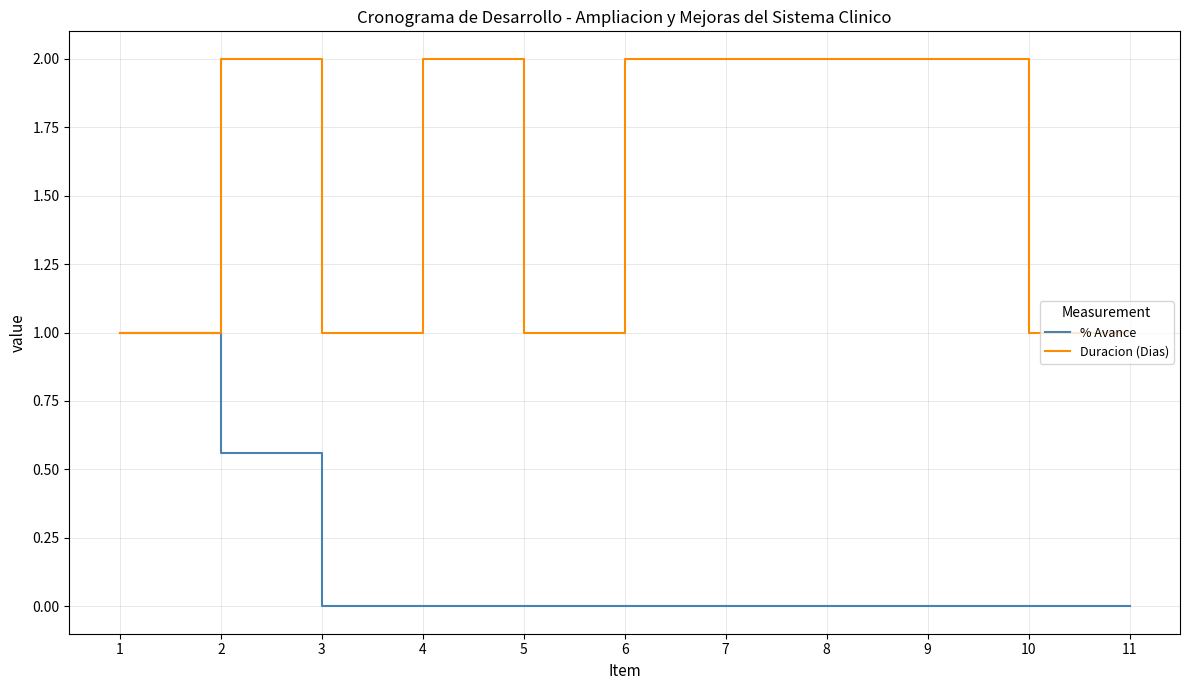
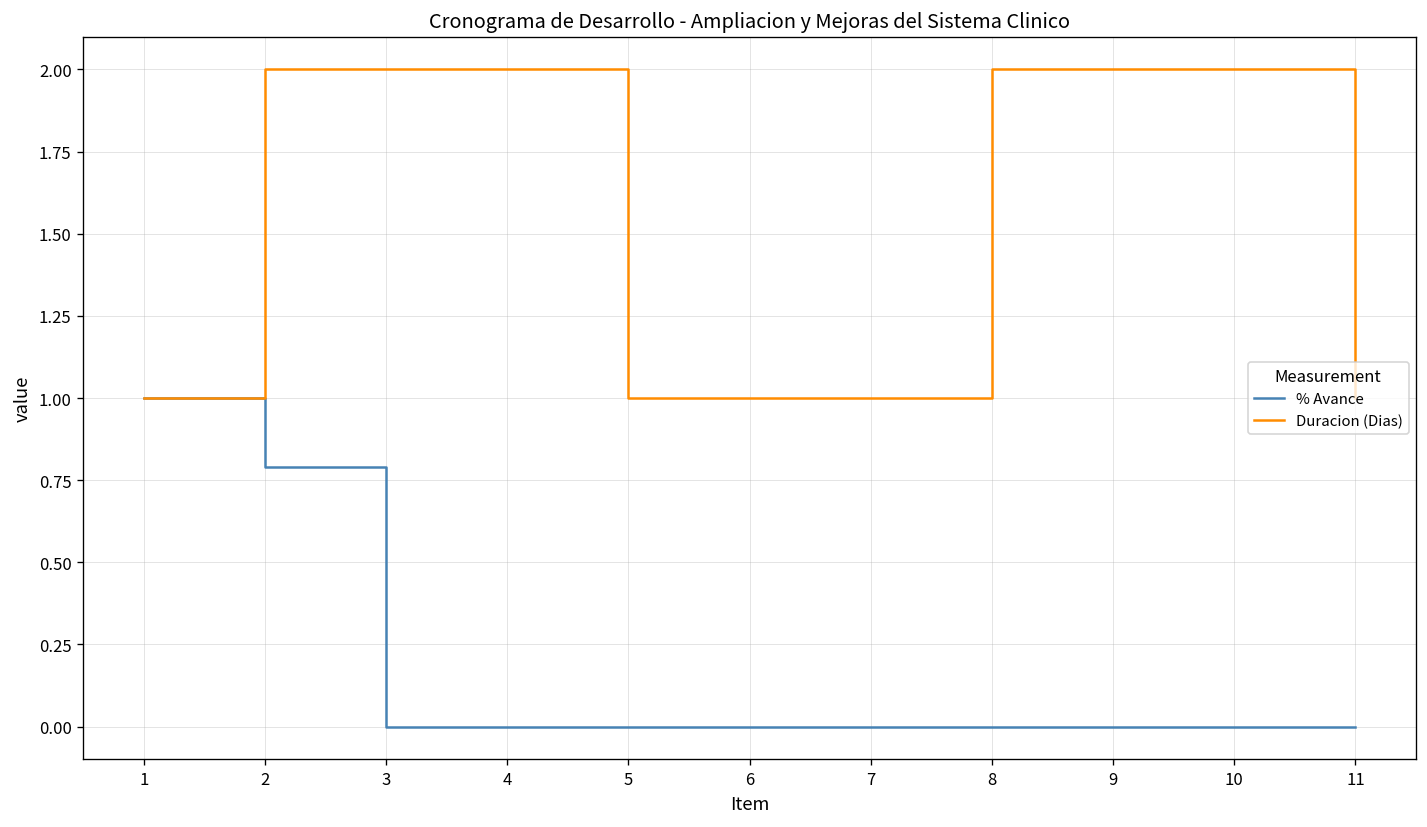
% Avance, 2: 0.56 -> 0.79
Duracion (Dias), 3: 1 -> 2
Duracion (Dias), 6: 2 -> 1
Duracion (Dias), 7: 2 -> 1
Duracion (Dias), 10: 1 -> 2
